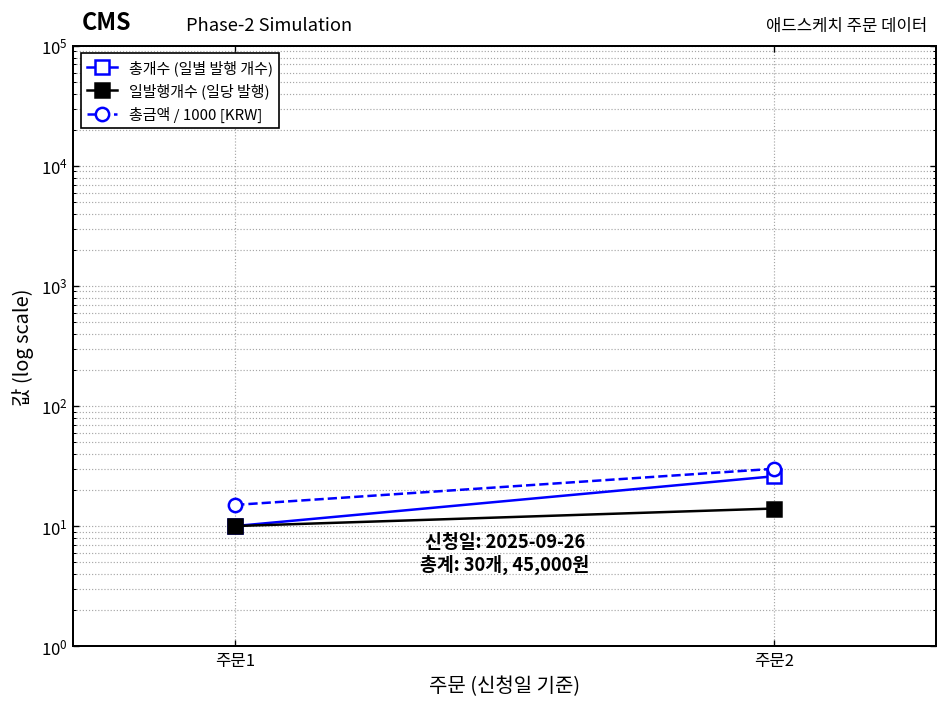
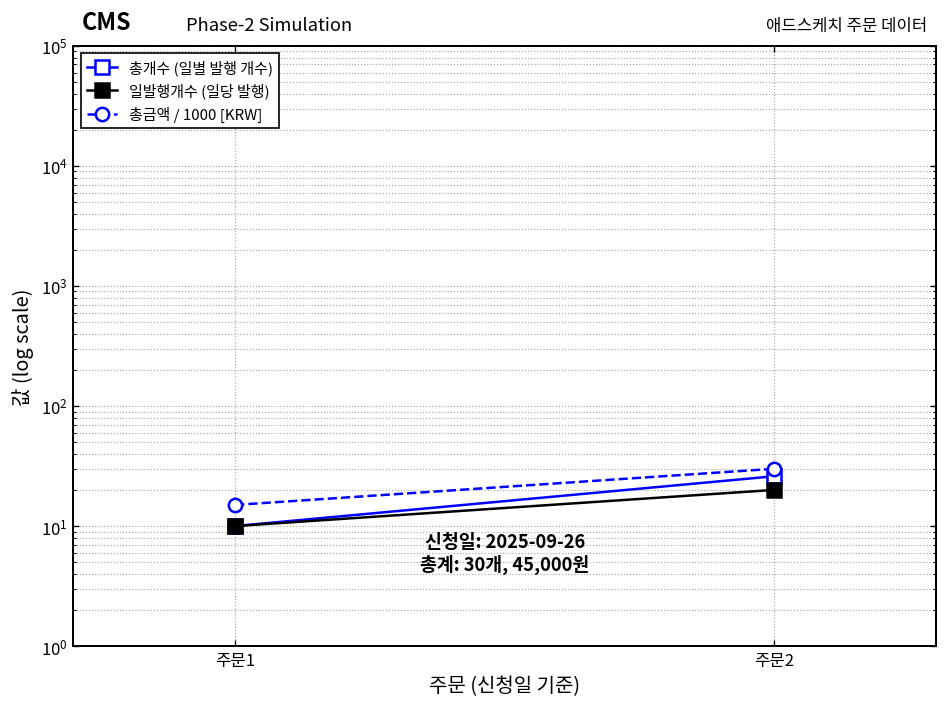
일발행개수 (일당 발행), 주문2: 14 -> 20
